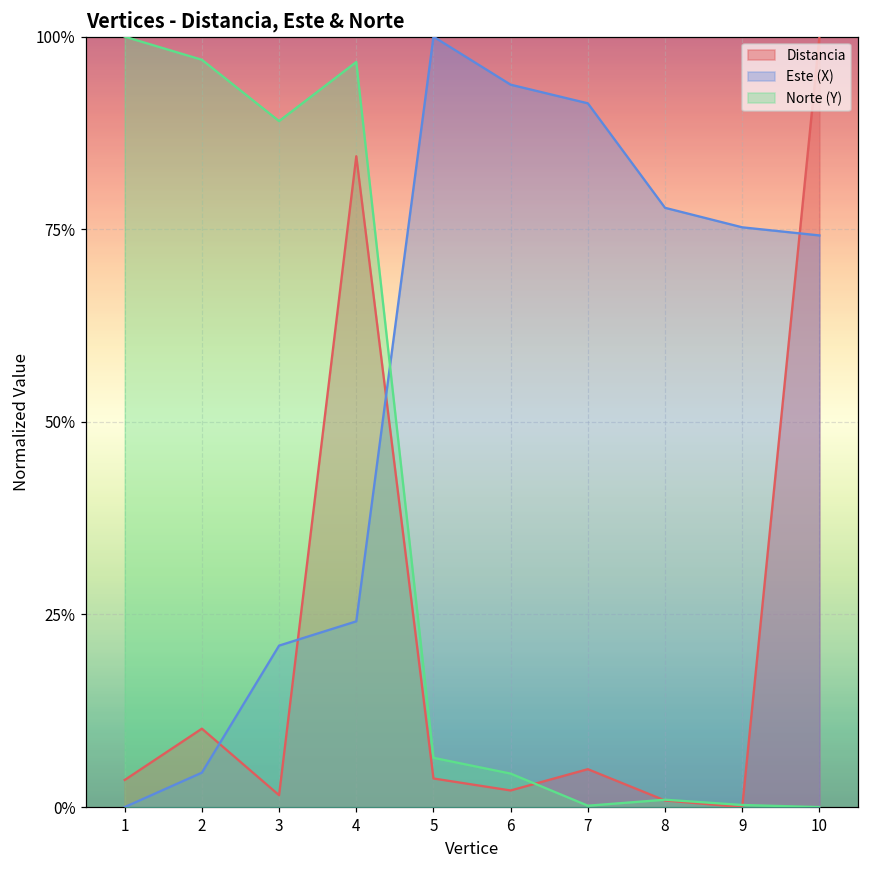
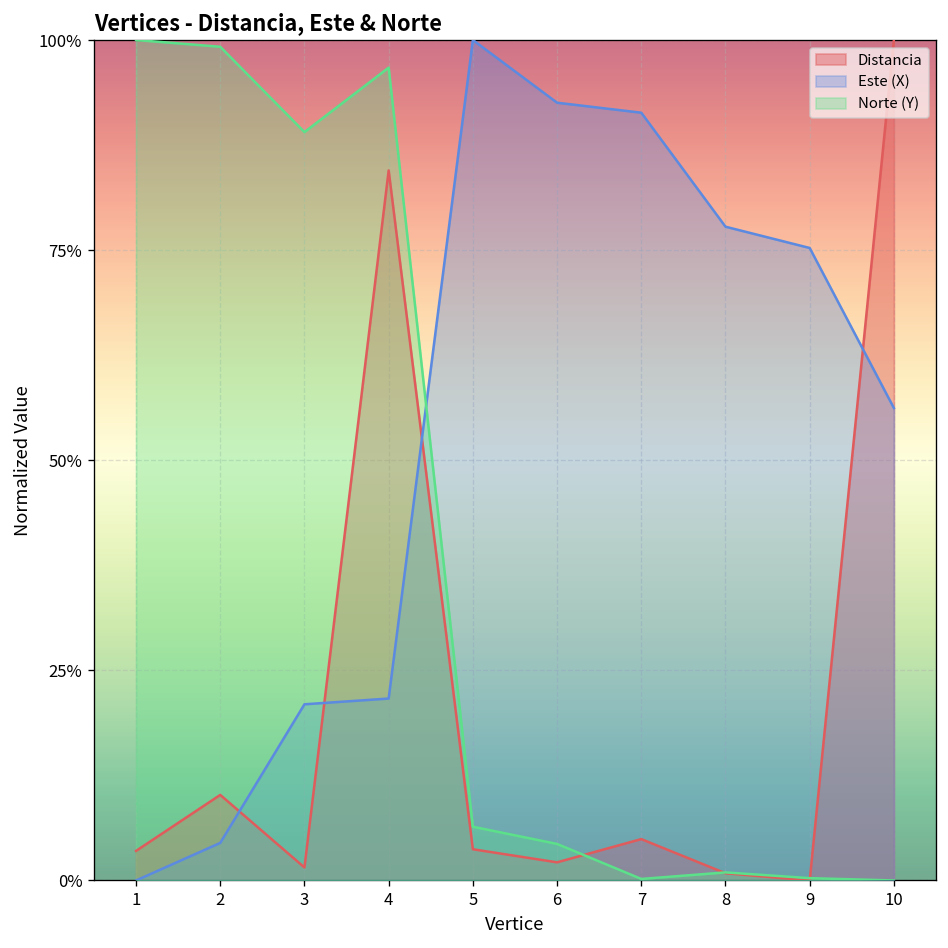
Norte (Y), 2: 97% -> 99%
Este (X), 4: 24% -> 22%
Este (X), 6: 94% -> 93%
Este (X), 10: 74% -> 56%
